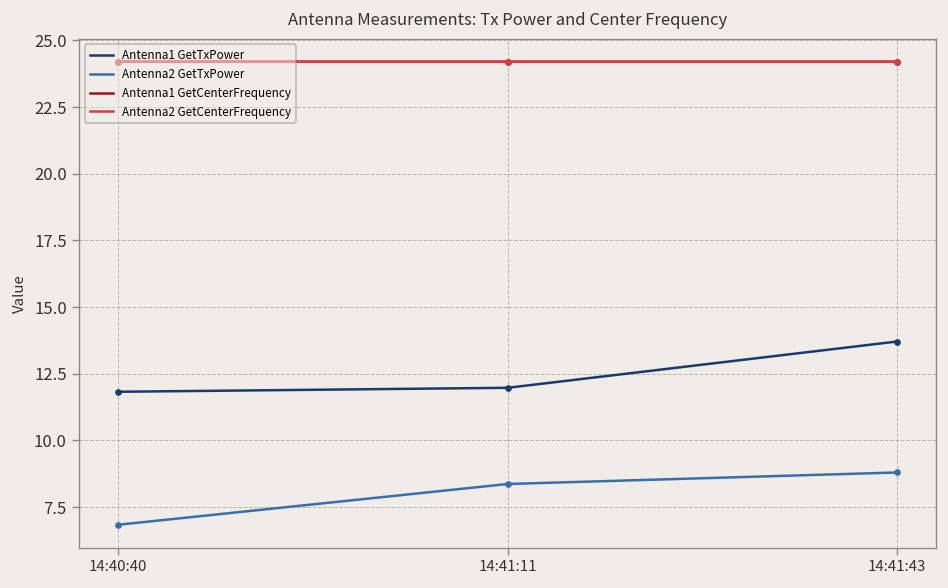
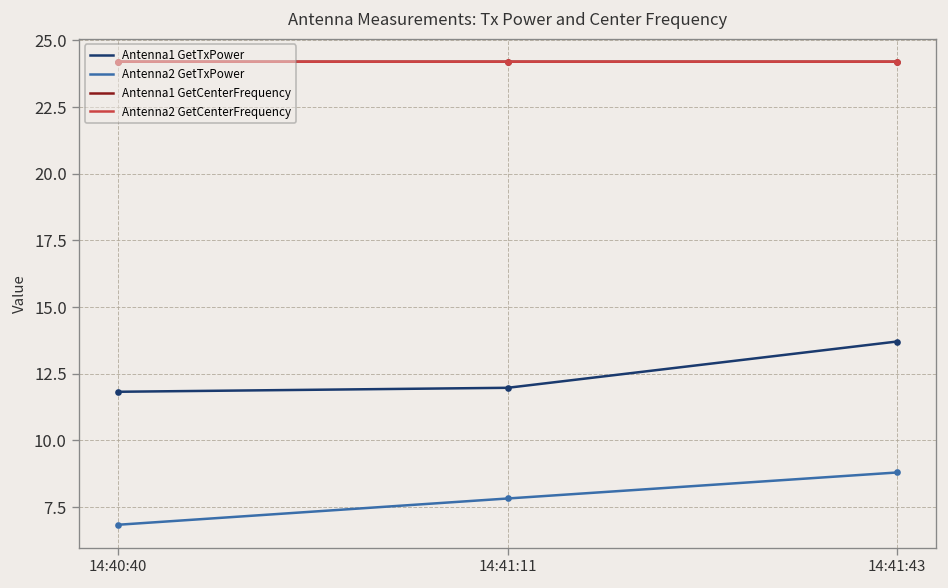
Antenna2 GetTxPower, 14:41:11: 8.4 -> 7.8
